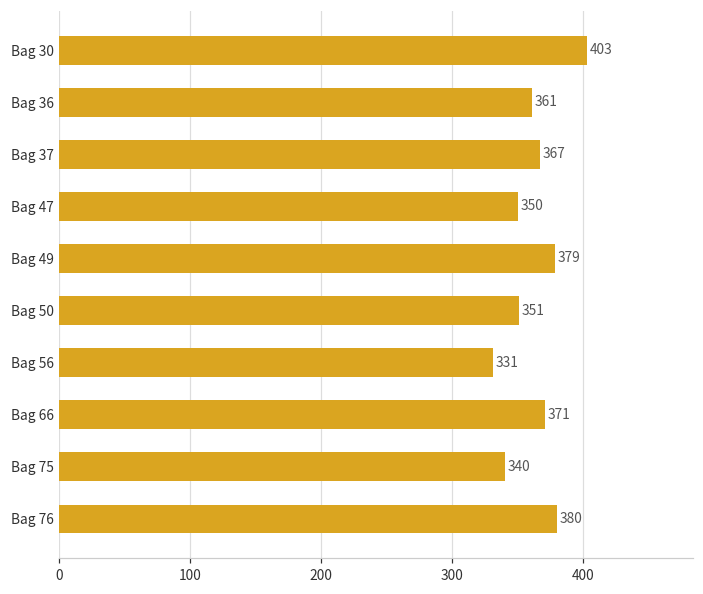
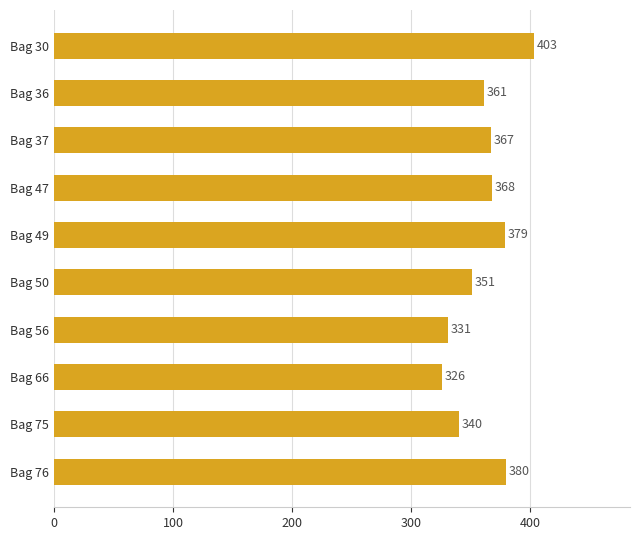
Bag 47: 350 -> 368
Bag 66: 371 -> 326
